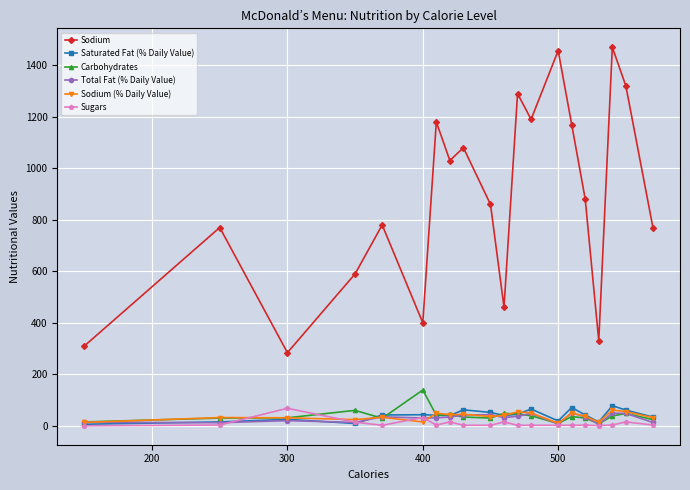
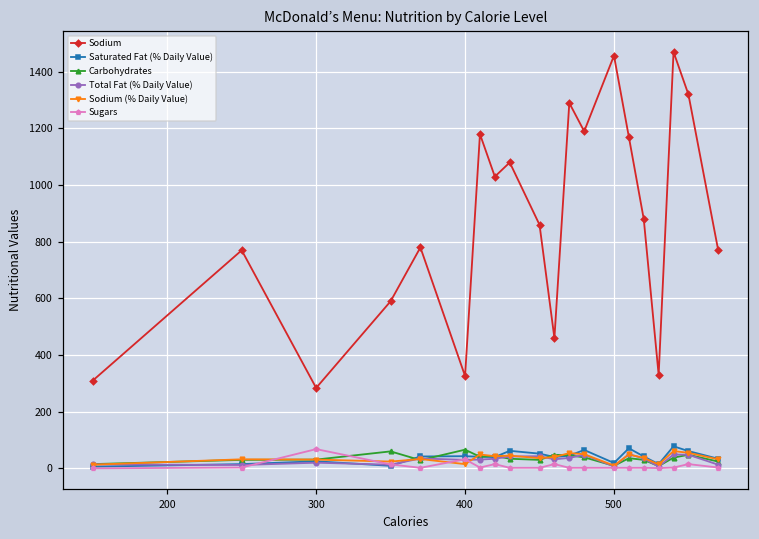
Sodium, 400: 400 -> 330
Carbohydrates, 400: 140 -> 70
